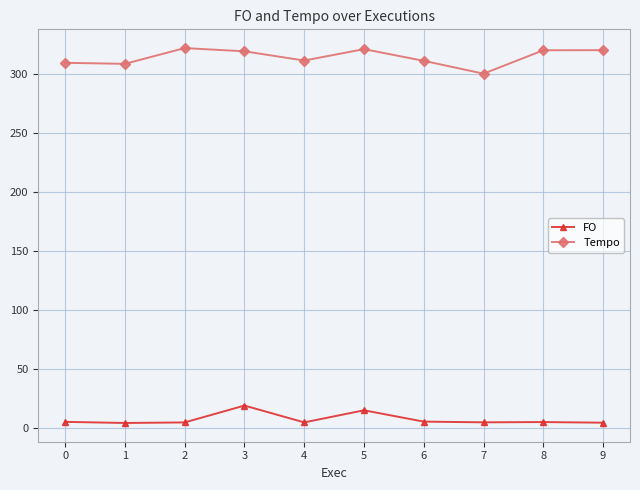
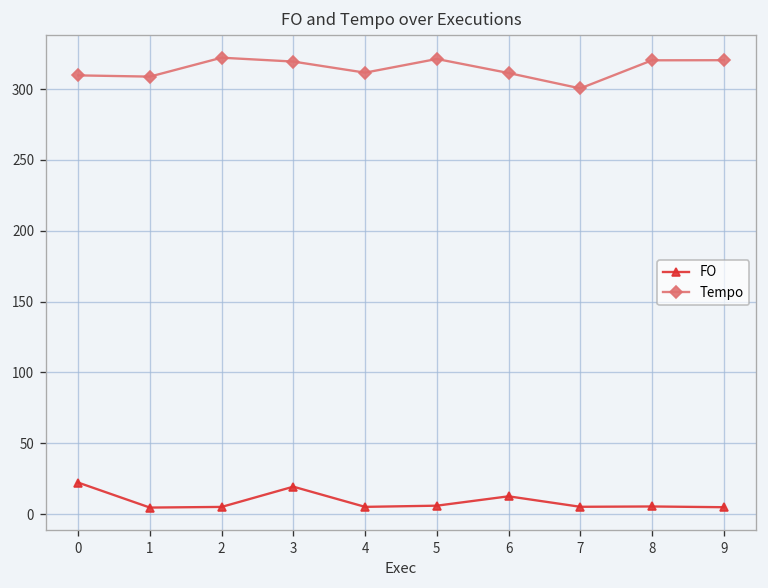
FO, 0: 6 -> 22
FO, 5: 15 -> 6
FO, 6: 6 -> 13
